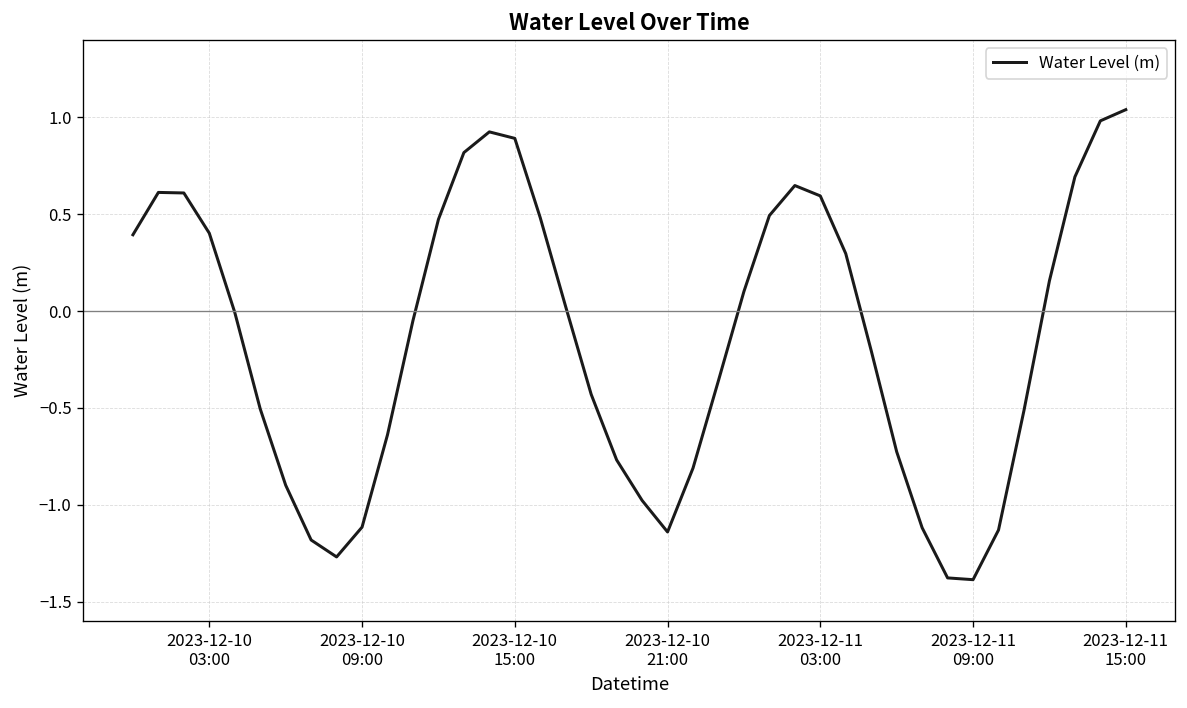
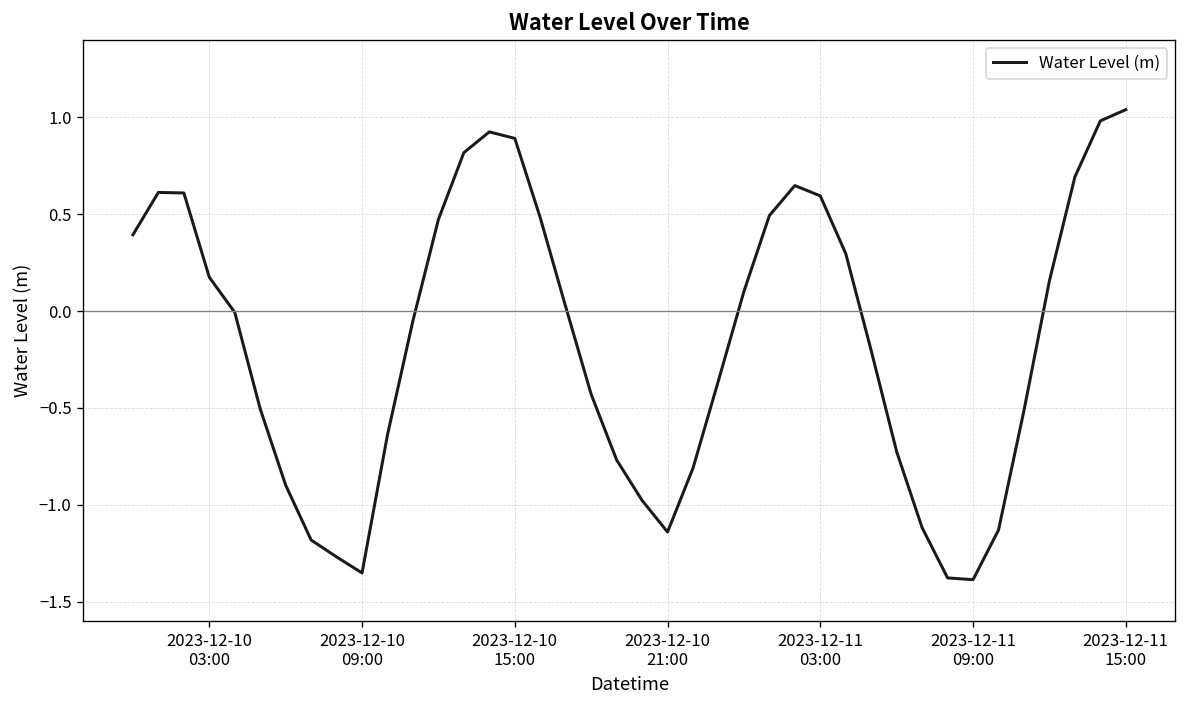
2023-12-10 03:00: 0.40 -> 0.17
2023-12-10 09:00: -1.12 -> -1.35
